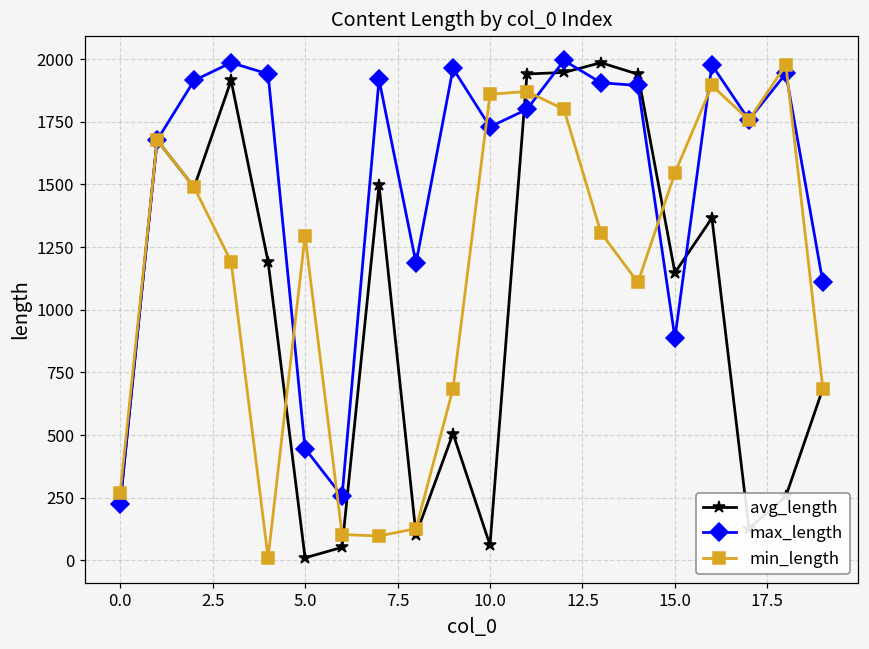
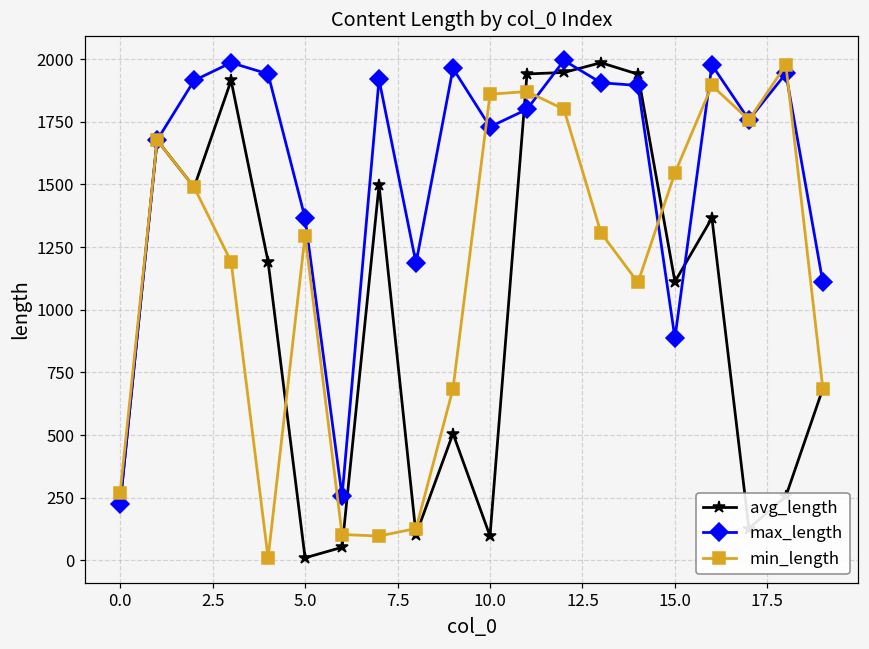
max_length, 5.0: 450 -> 1370
avg_length, 10.0: 60 -> 100
avg_length, 15.0: 1150 -> 1110
